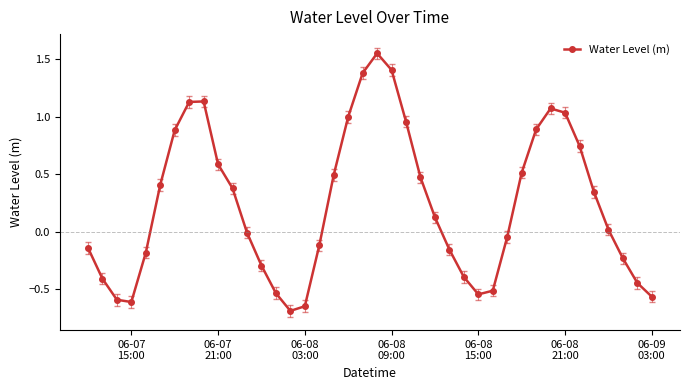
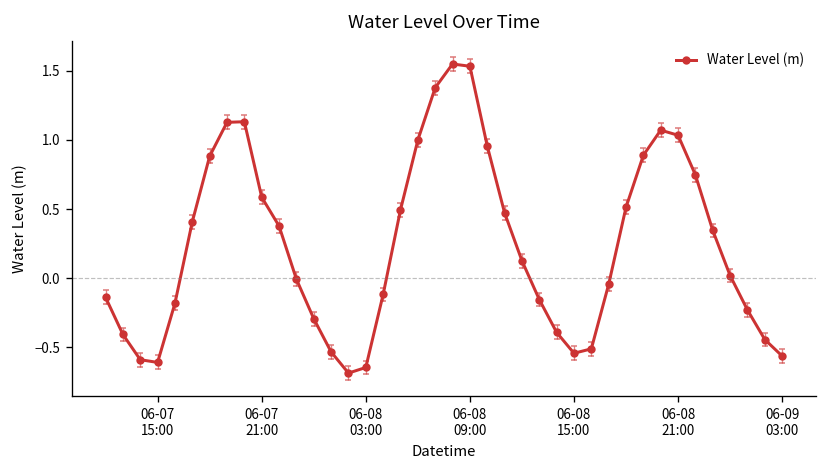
Water Level (m), 06-08 09:00: 1.40 -> 1.53
